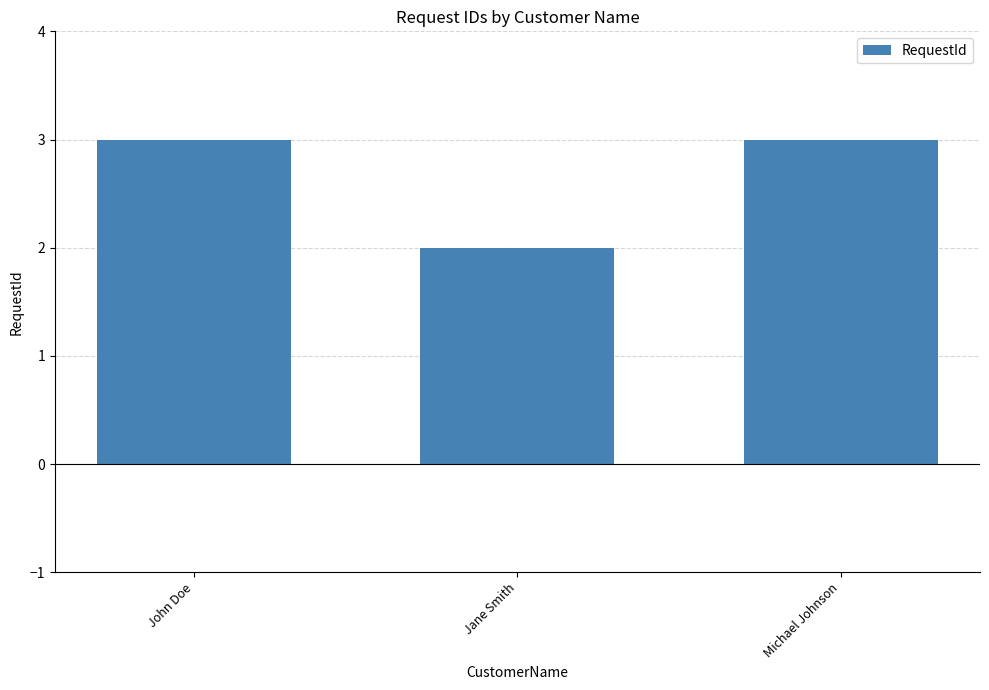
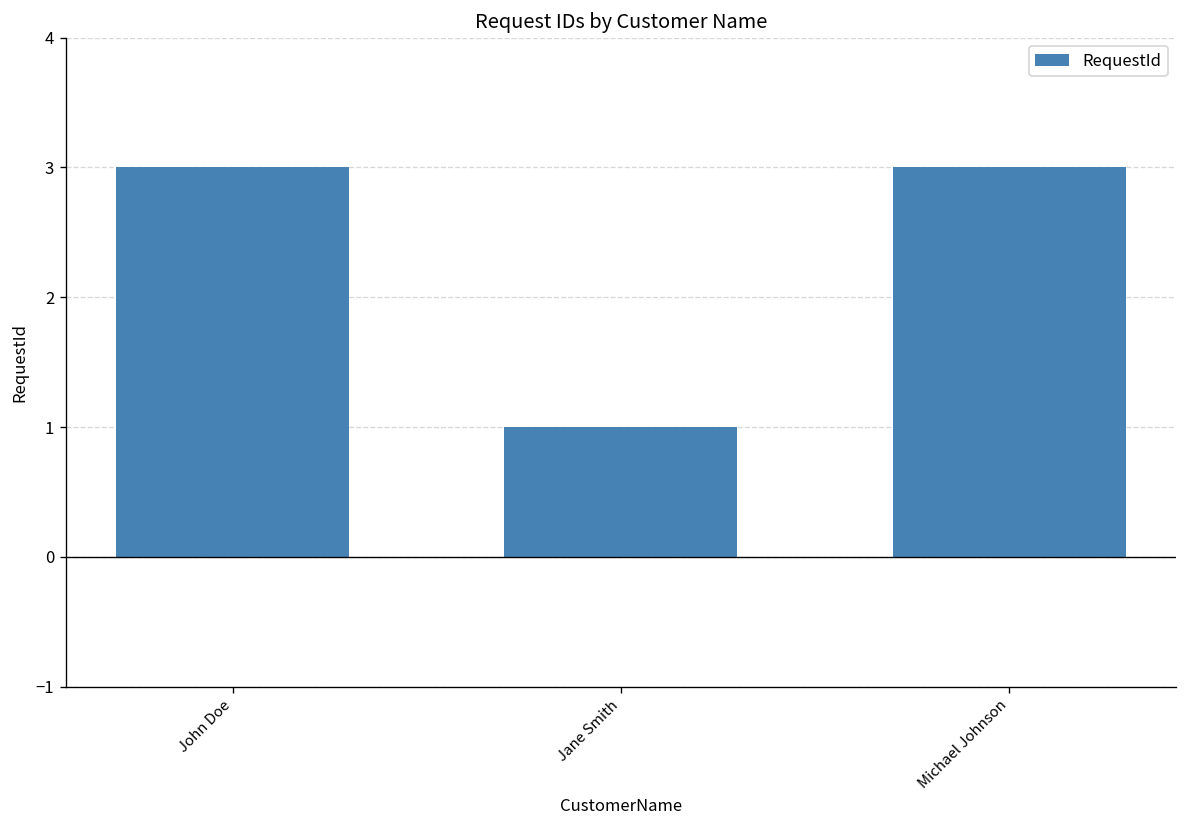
Jane Smith: 2 -> 1
